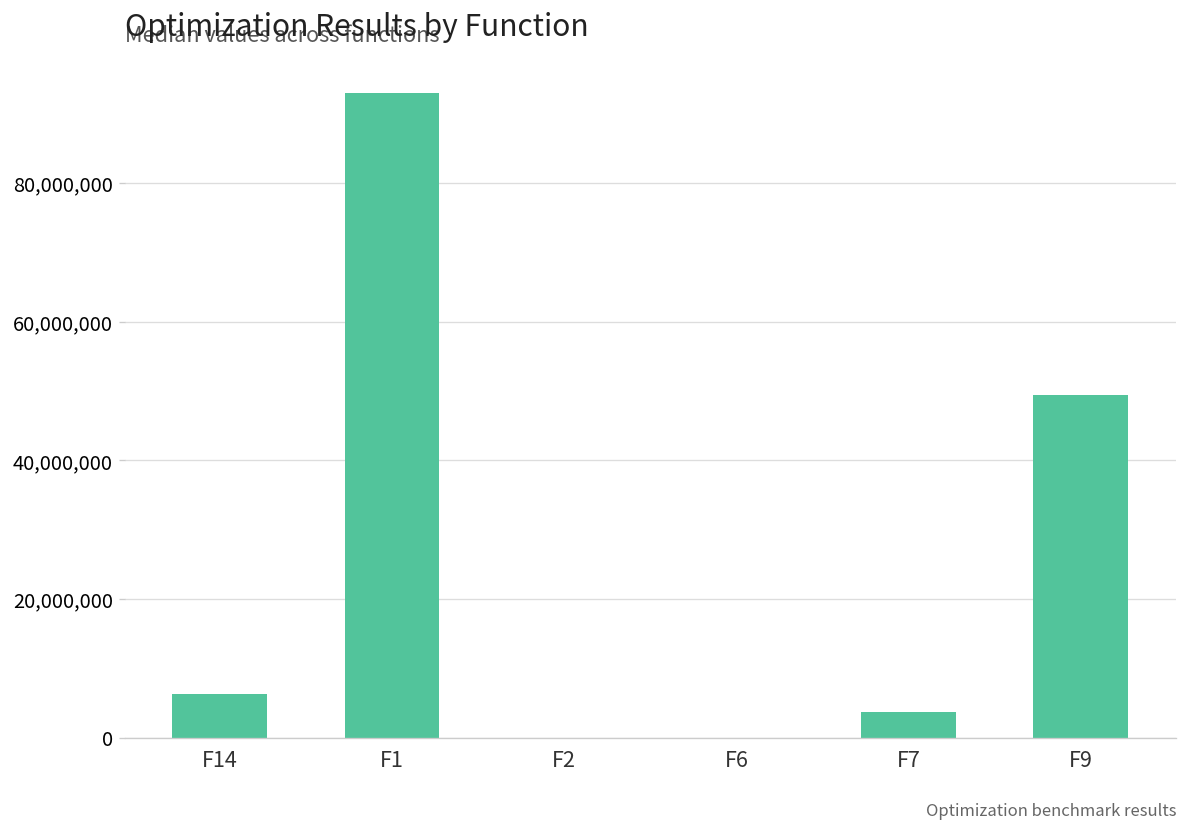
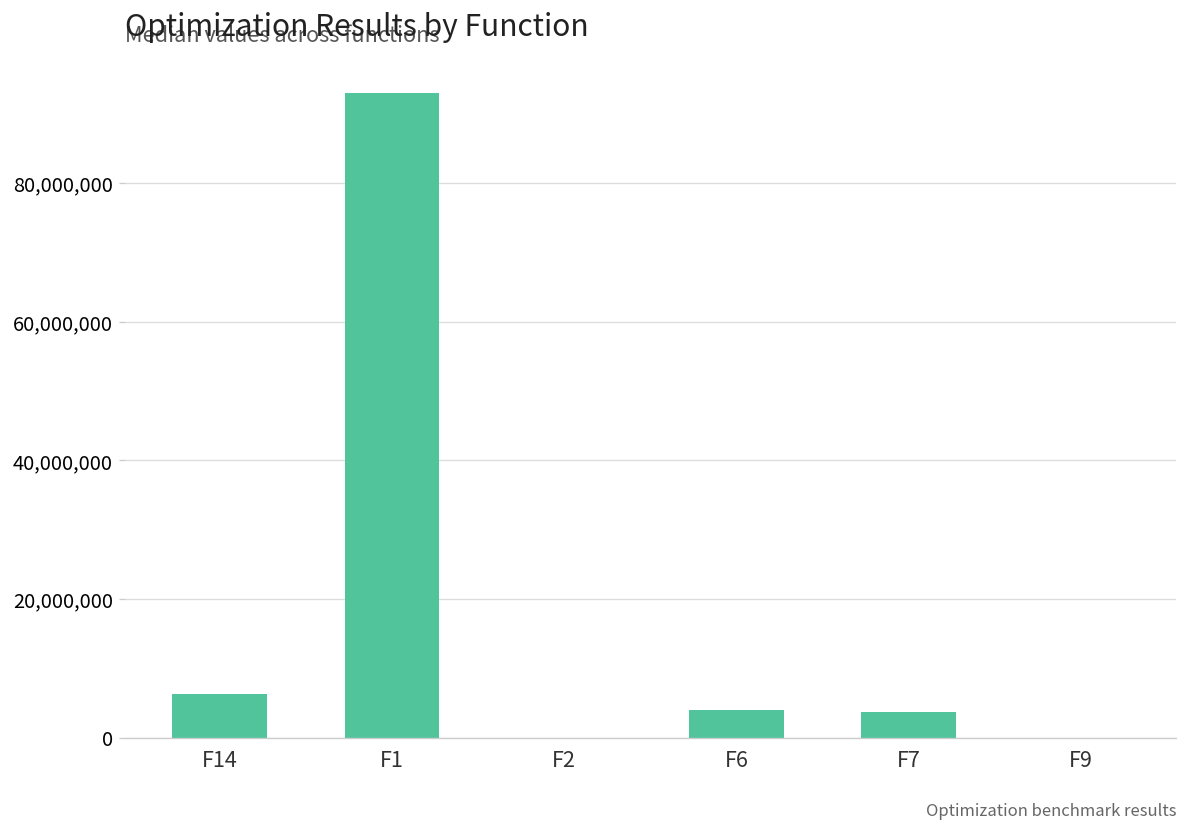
F6: 0 -> 4,000,000
F9: 49,000,000 -> 0
